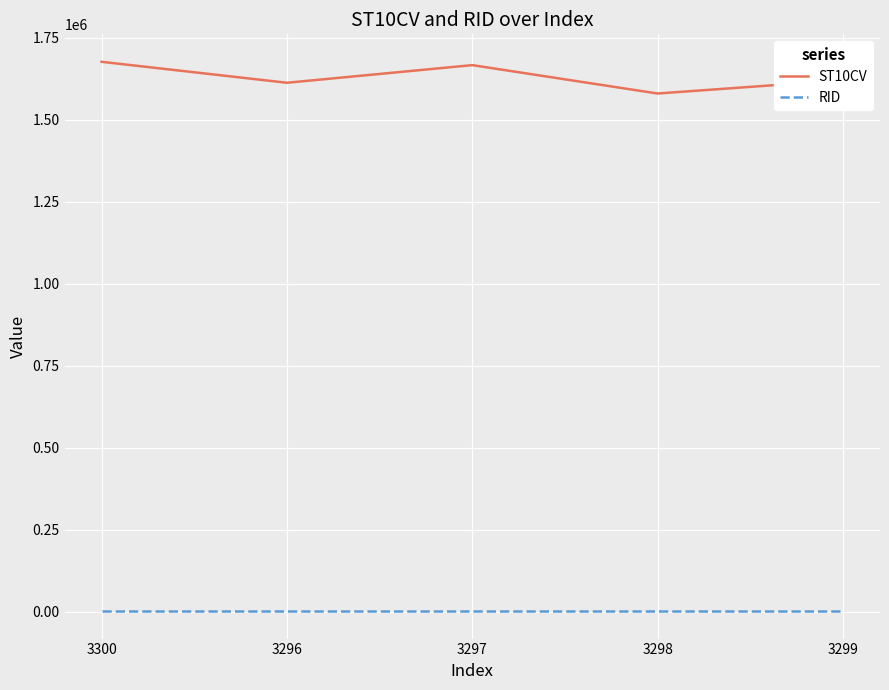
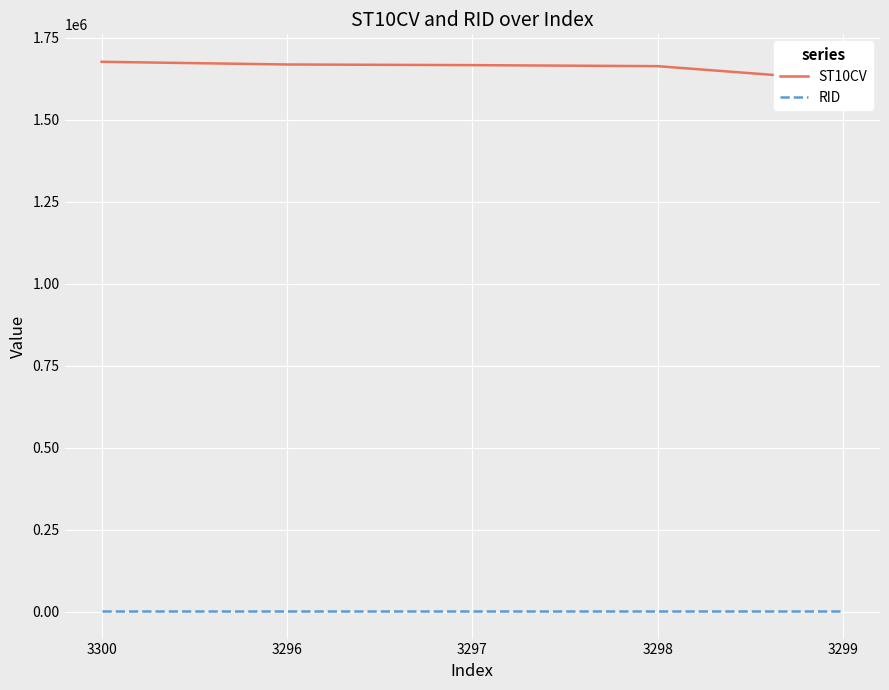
ST10CV, 3296: 1610000 -> 1670000
ST10CV, 3298: 1580000 -> 1660000
